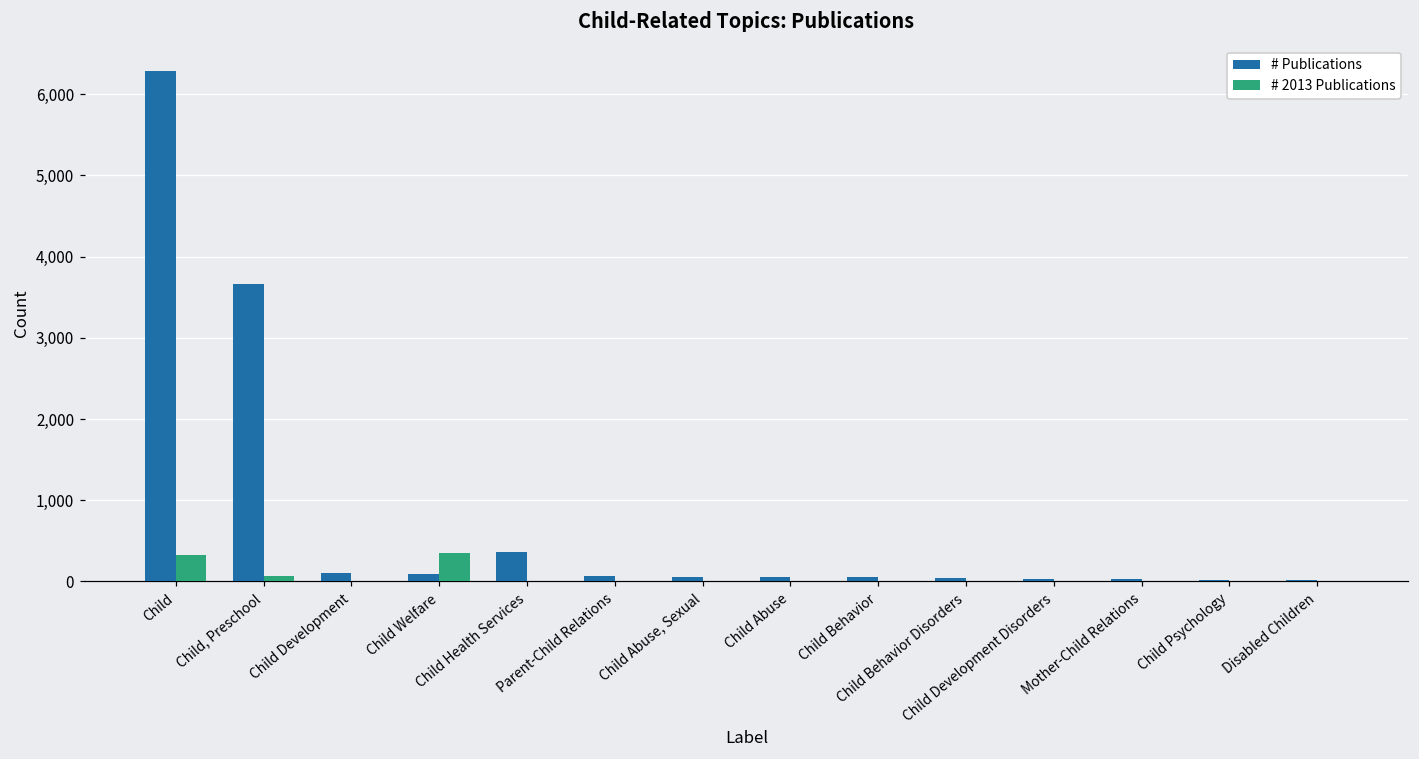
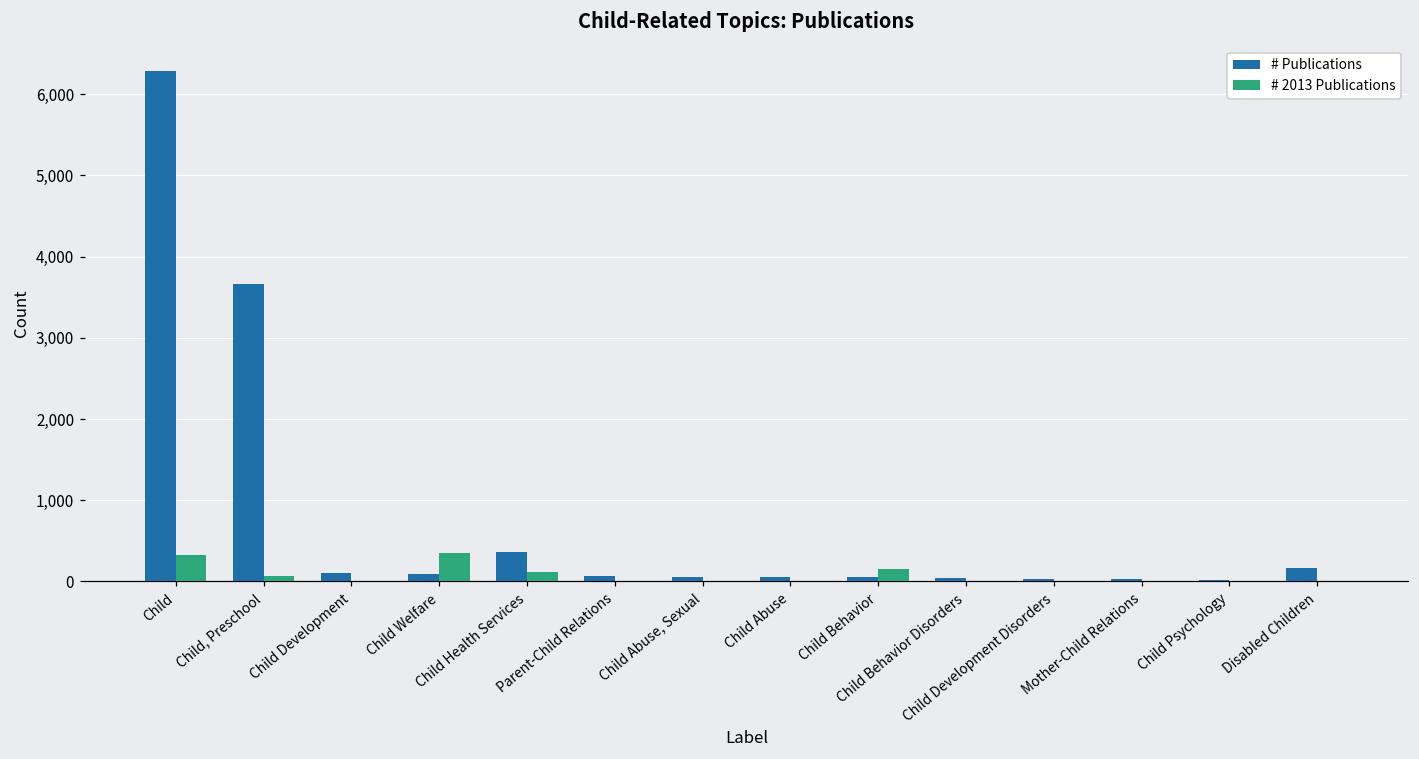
# 2013 Publications, Child Health Services: 0 -> 100
# 2013 Publications, Child Behavior: 0 -> 200
# Publications, Disabled Children: 0 -> 200
